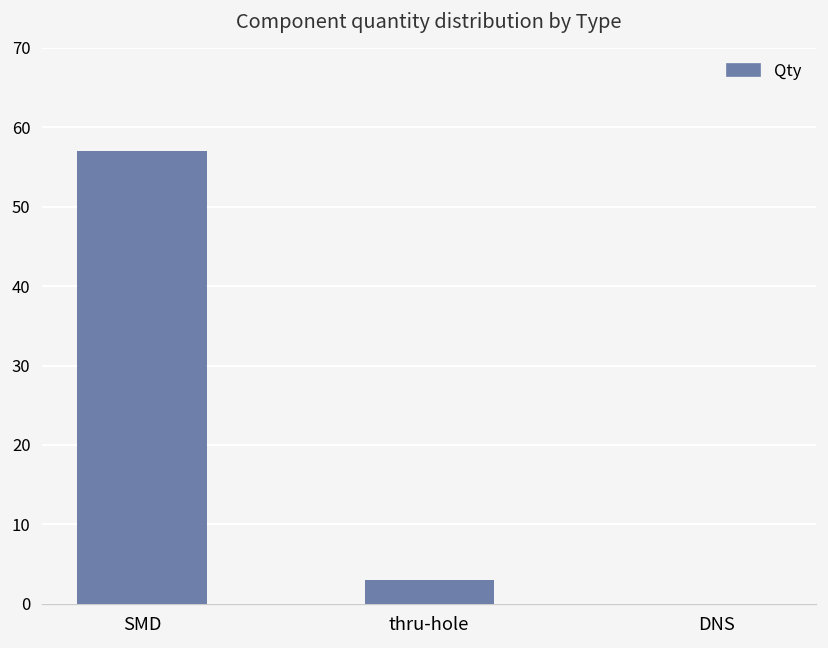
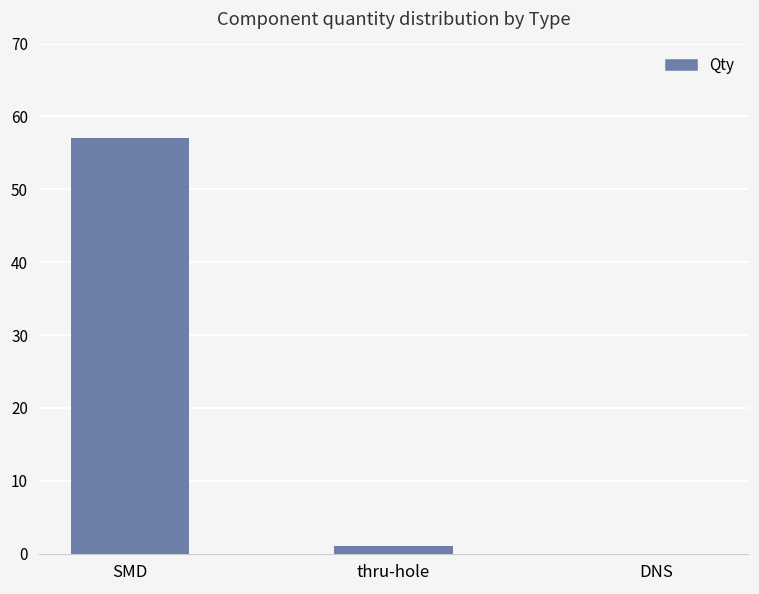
thru-hole: 3 -> 1
